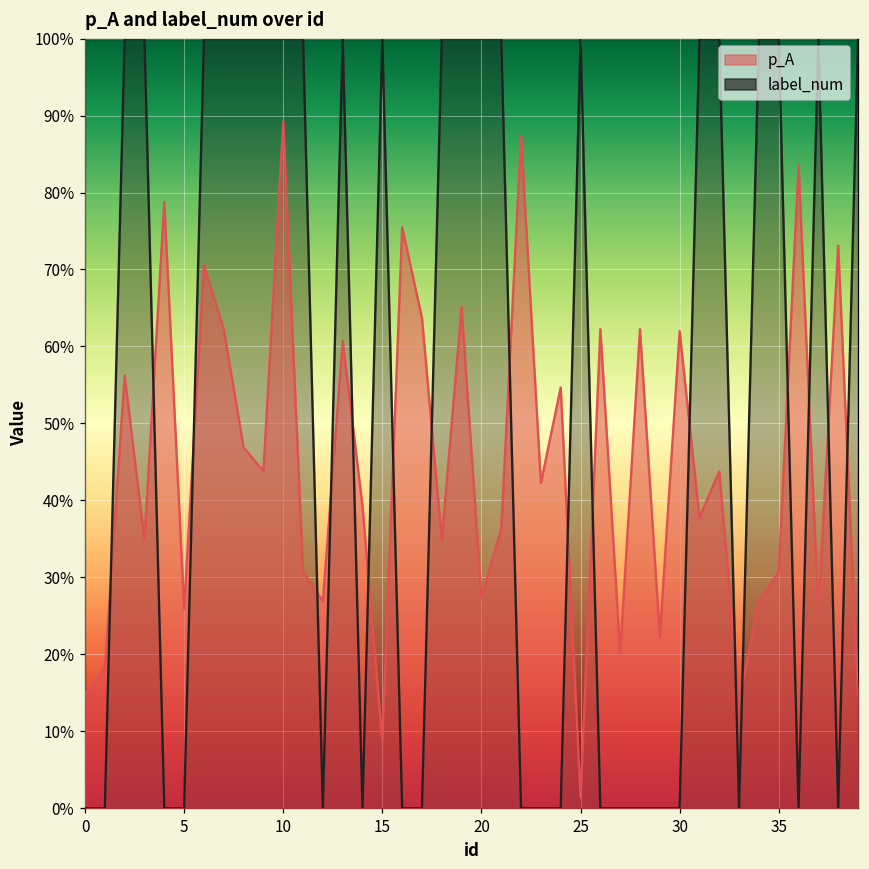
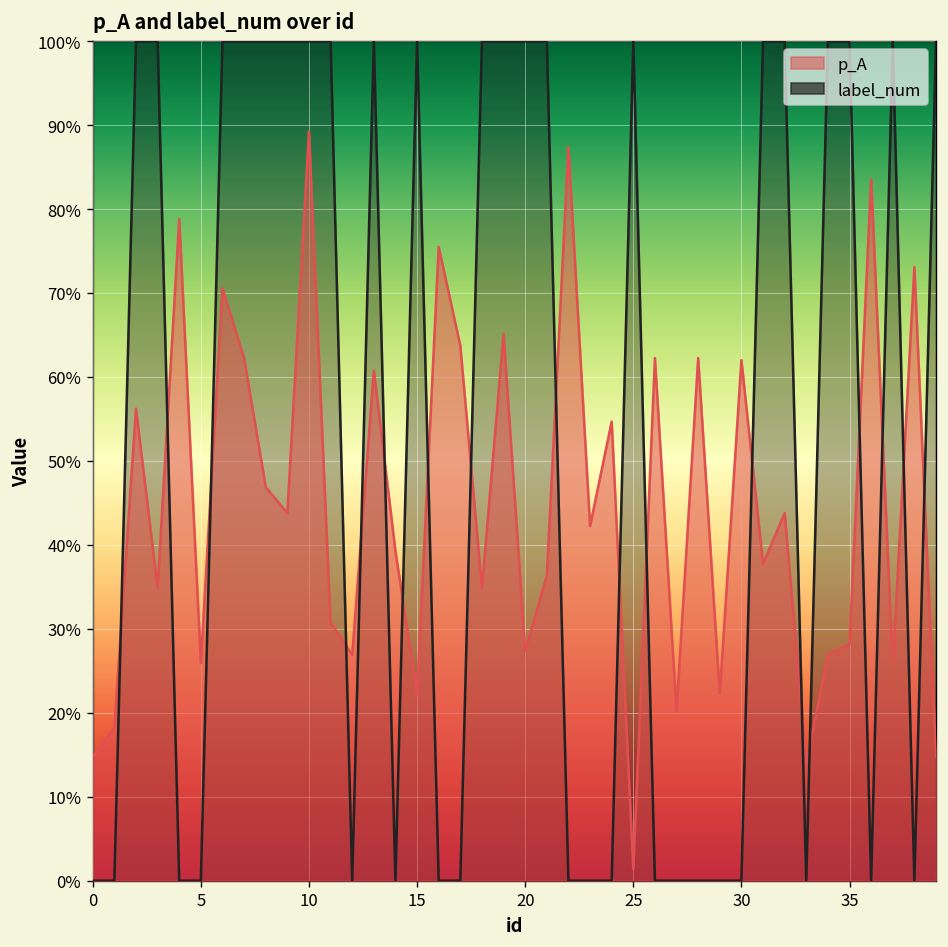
p_A, 15: 9% -> 22%
p_A, 35: 31% -> 28%
